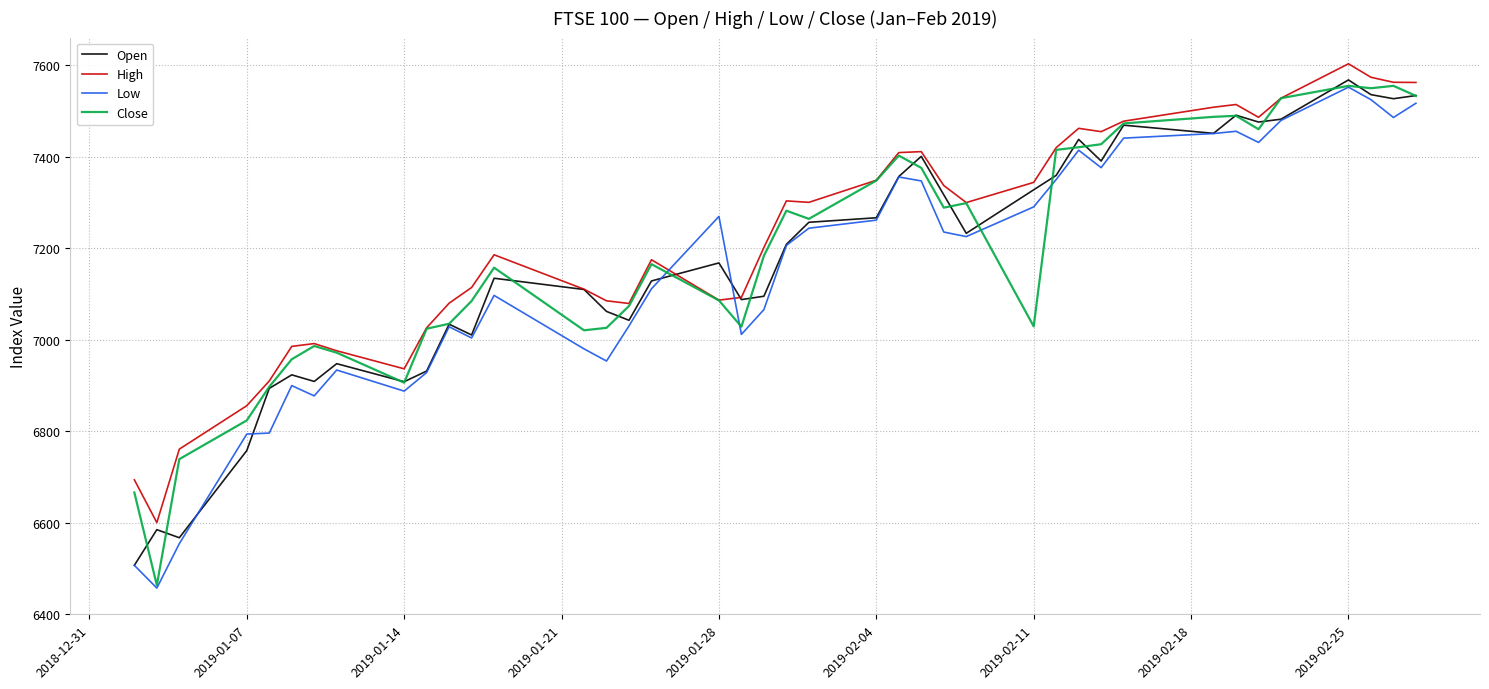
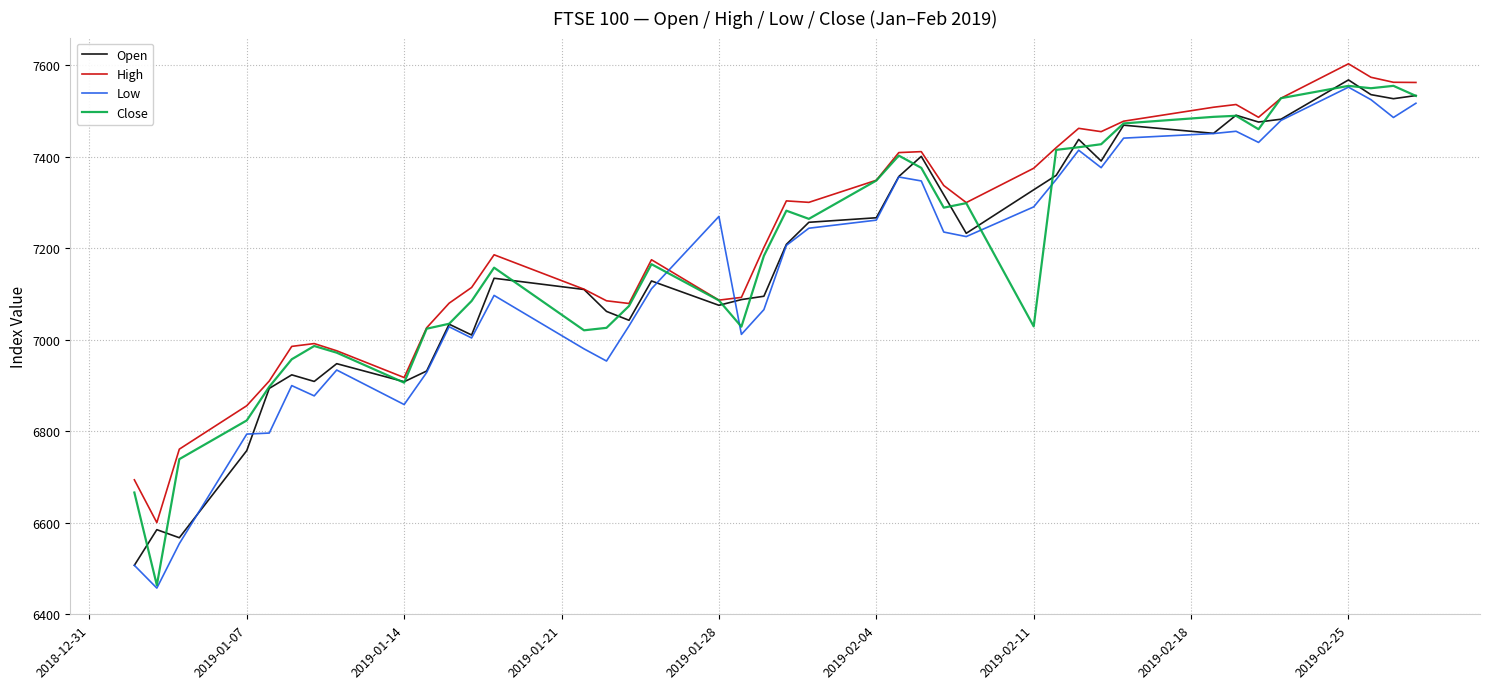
High, 2019-01-14: 6940 -> 6920
Low, 2019-01-14: 6890 -> 6860
Open, 2019-01-28: 7170 -> 7080
High, 2019-02-11: 7340 -> 7370
